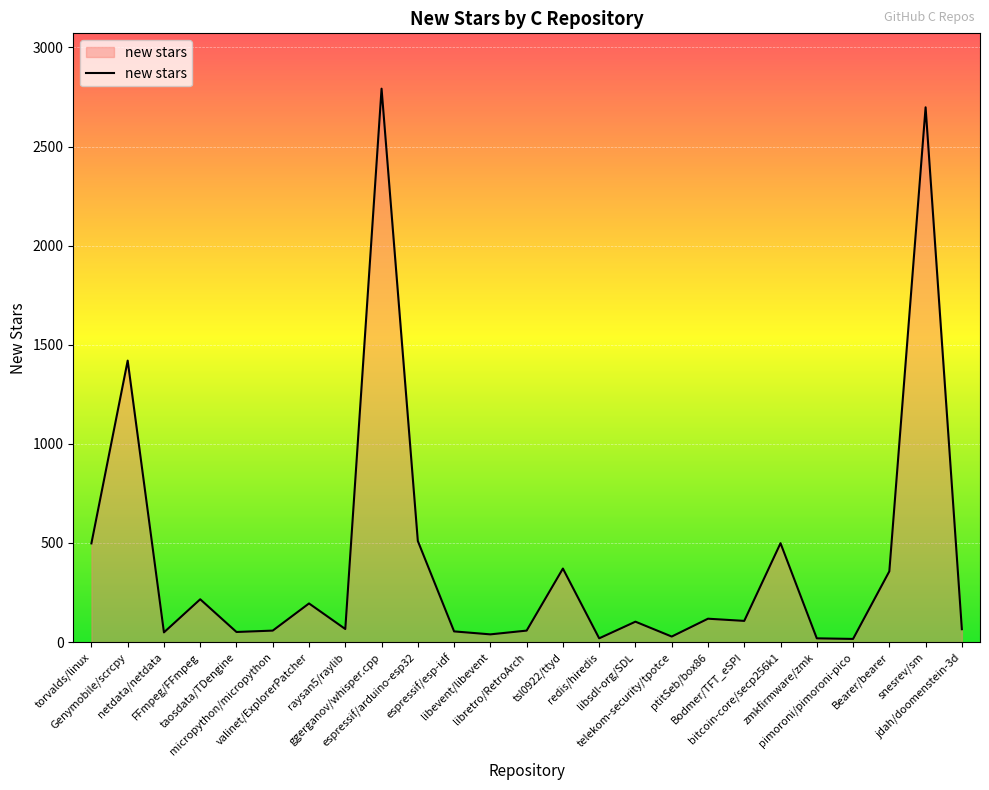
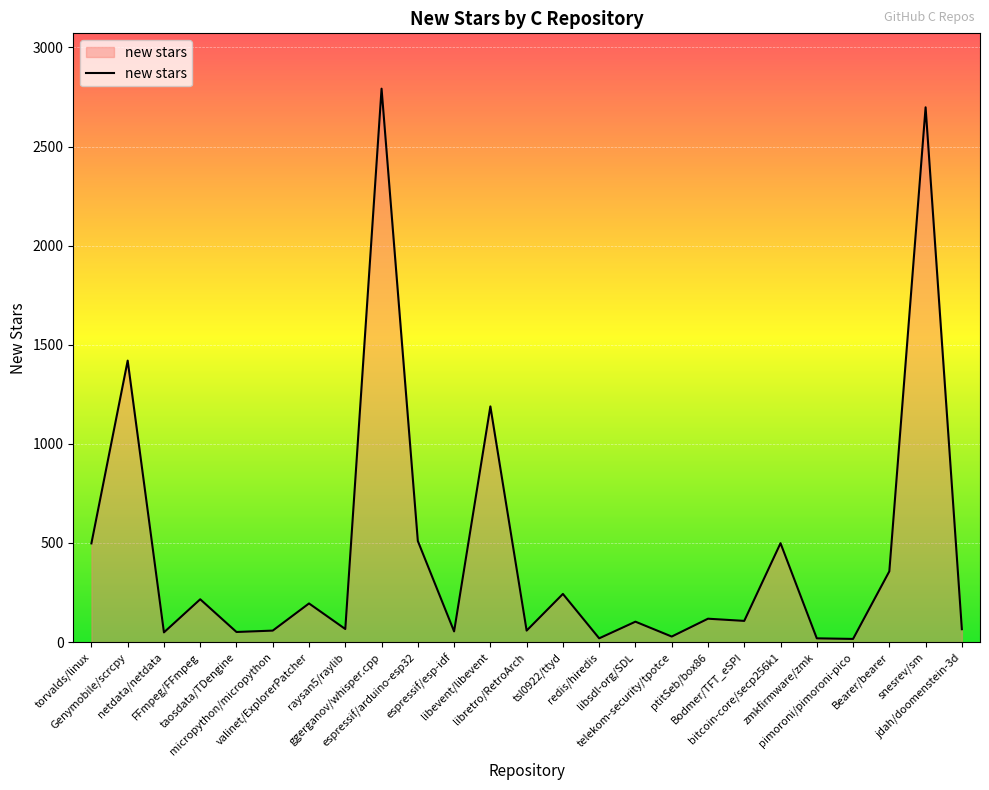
libevent/libevent: 40 -> 1190
tsl0922/ttyd: 370 -> 240
